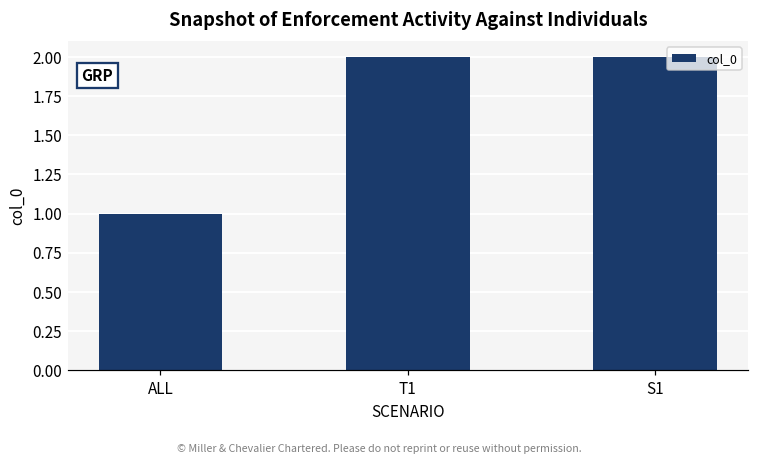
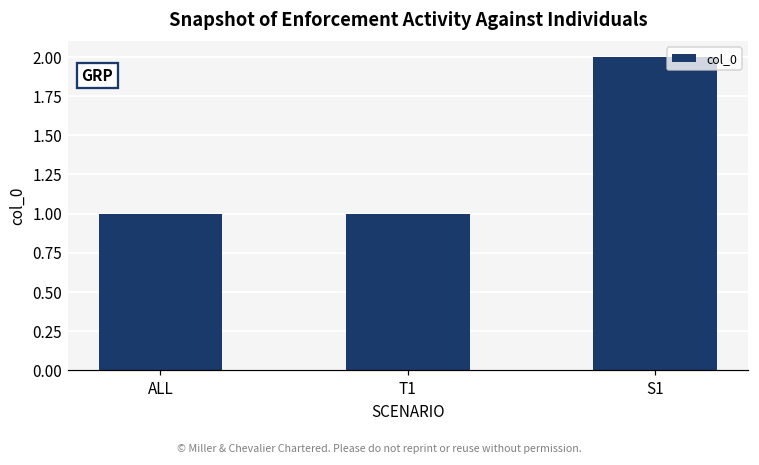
T1: 2 -> 1
